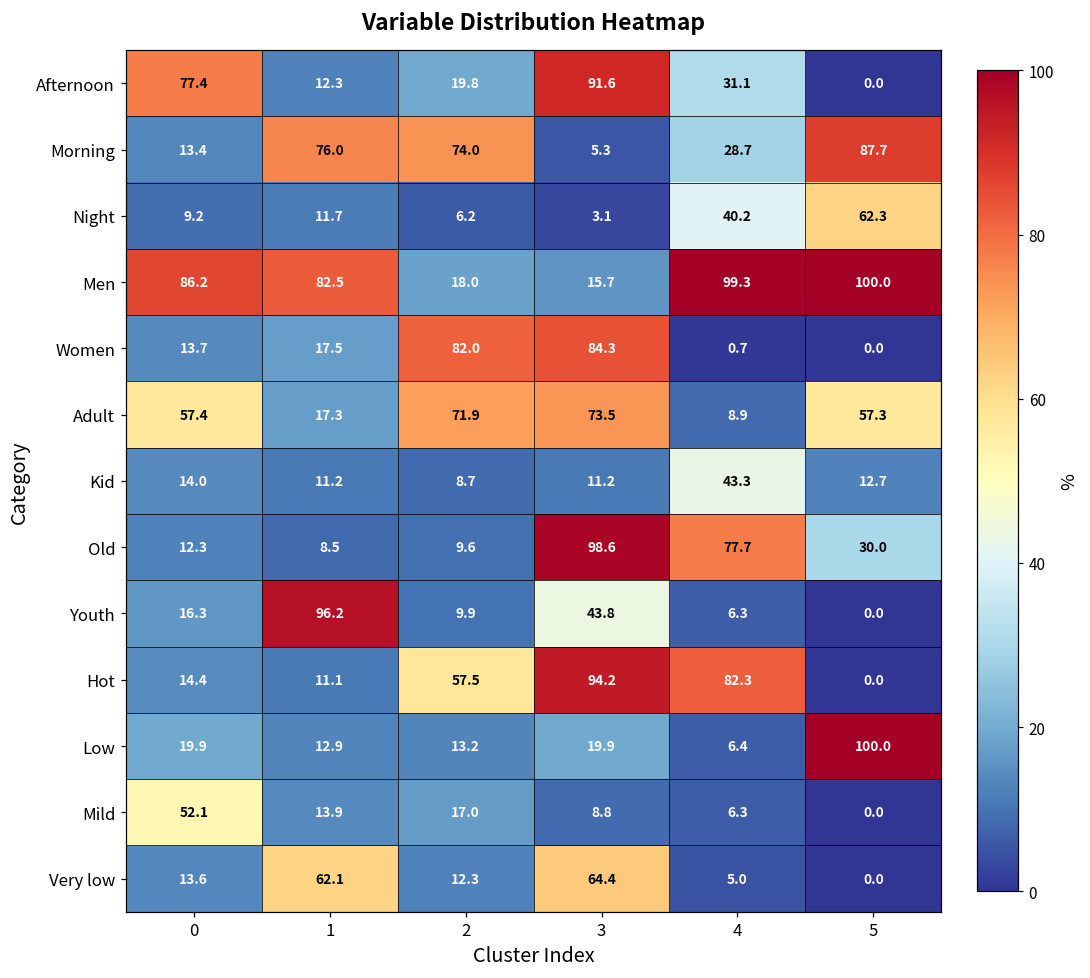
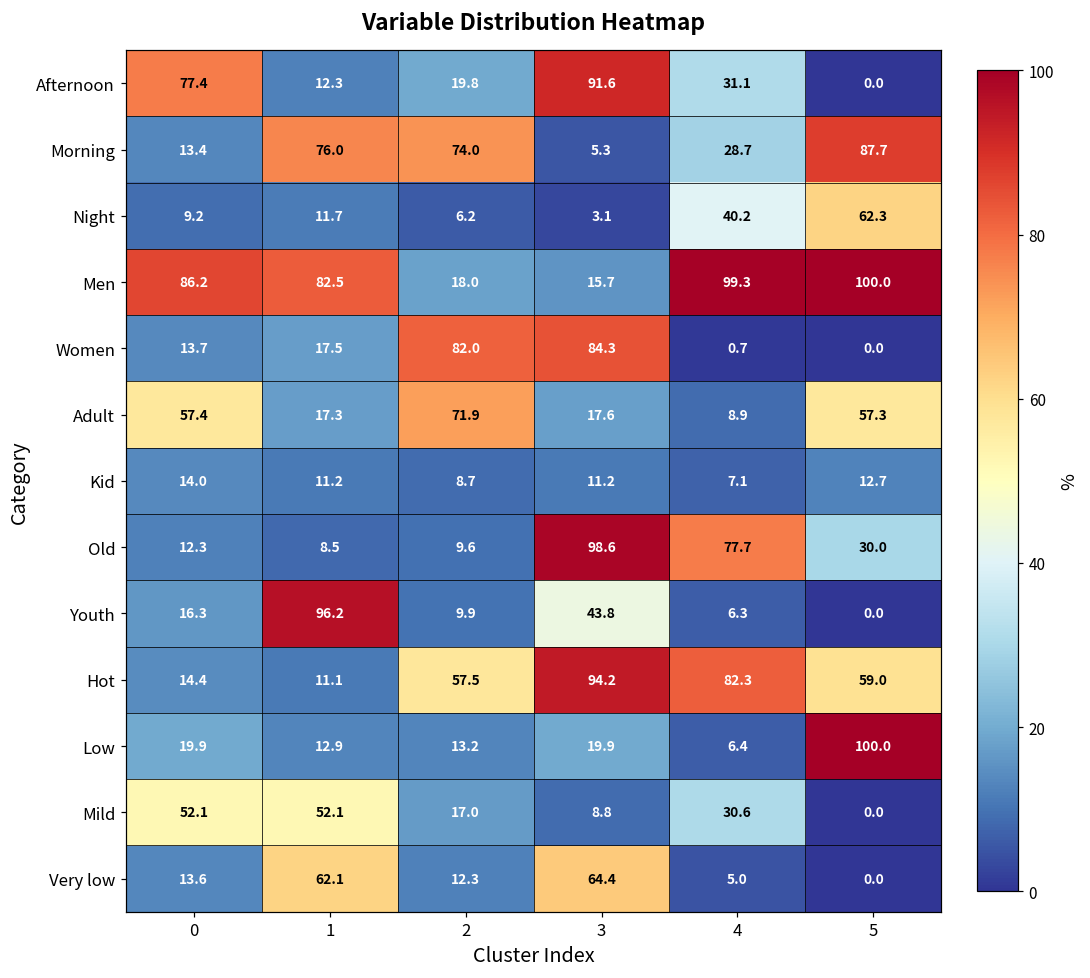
Adult, 3: 73.5 -> 17.6
Kid, 4: 43.3 -> 7.1
Hot, 5: 0.0 -> 59.0
Mild, 1: 13.9 -> 52.1
Mild, 4: 6.3 -> 30.6
